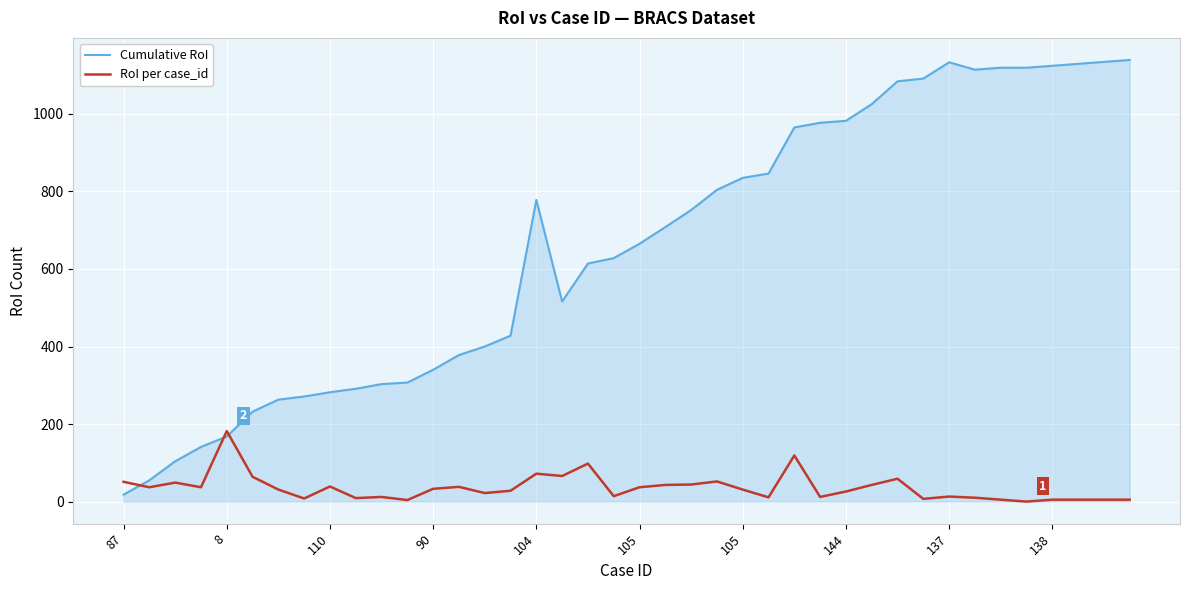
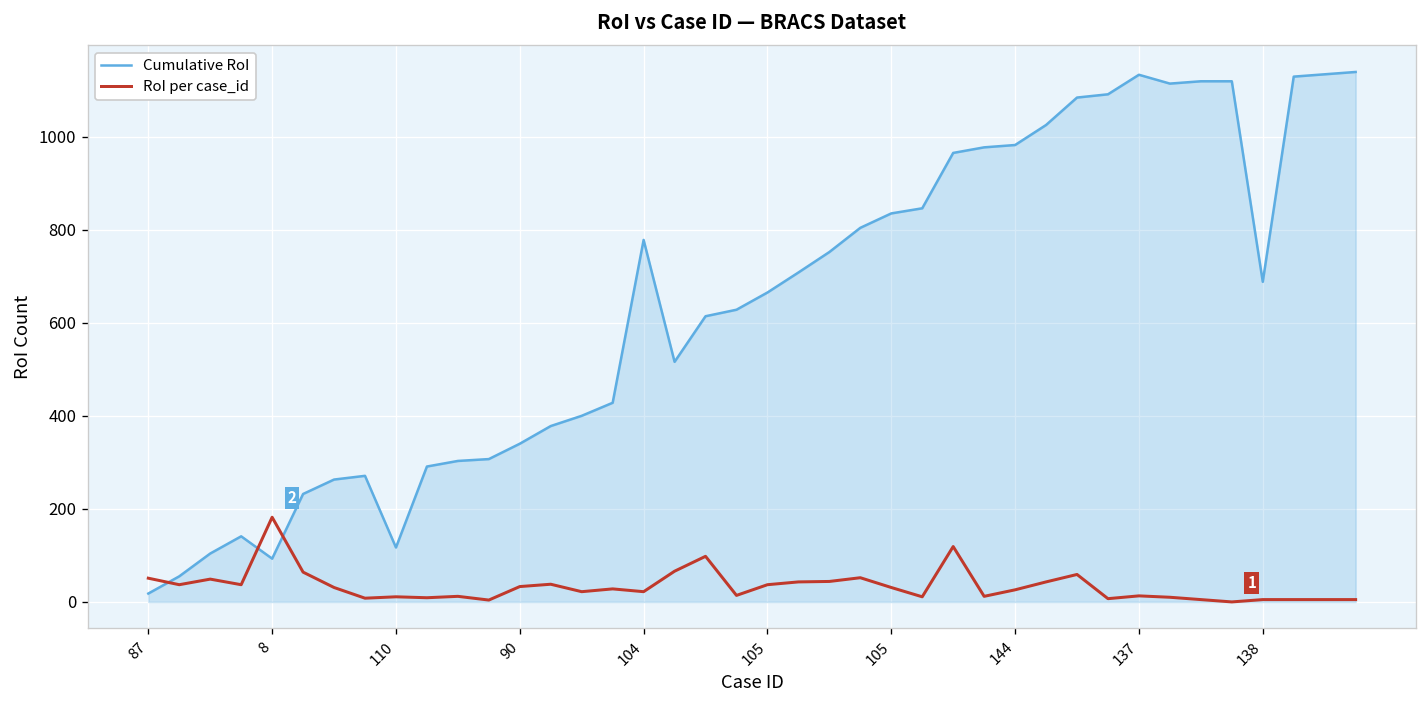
Cumulative RoI, 8: 170 -> 90
Cumulative RoI, 110: 280 -> 120
RoI per case_id, 110: 40 -> 10
RoI per case_id, 104: 70 -> 20
Cumulative RoI, 138: 1120 -> 690
